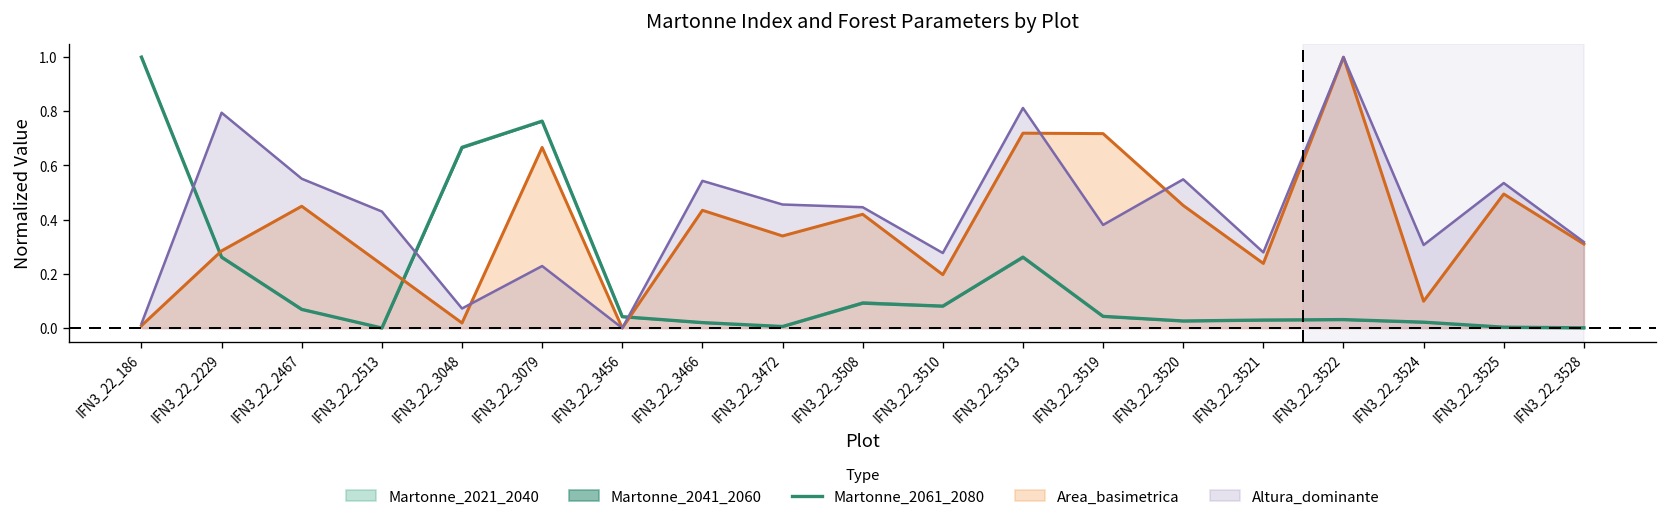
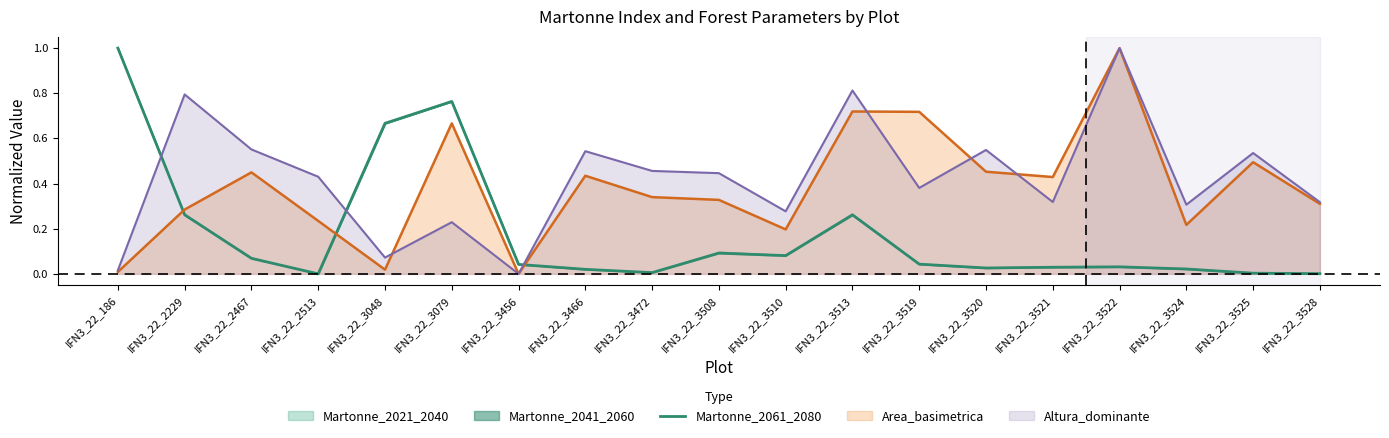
Area_basimetrica, IFN3_22_3508: 0.42 -> 0.33
Area_basimetrica, IFN3_22_3521: 0.24 -> 0.43
Altura_dominante, IFN3_22_3521: 0.28 -> 0.32
Area_basimetrica, IFN3_22_3524: 0.10 -> 0.22
